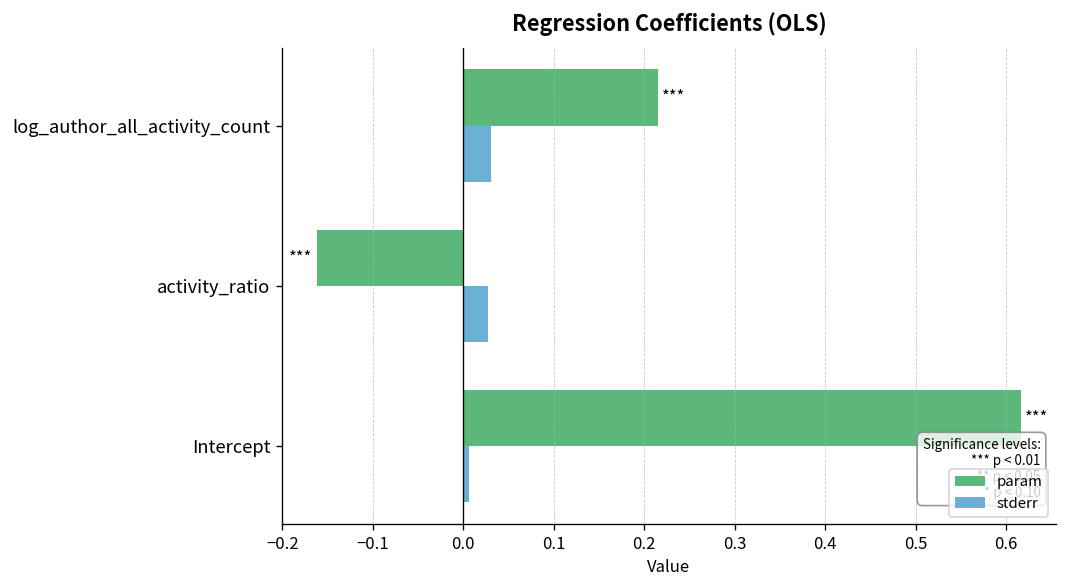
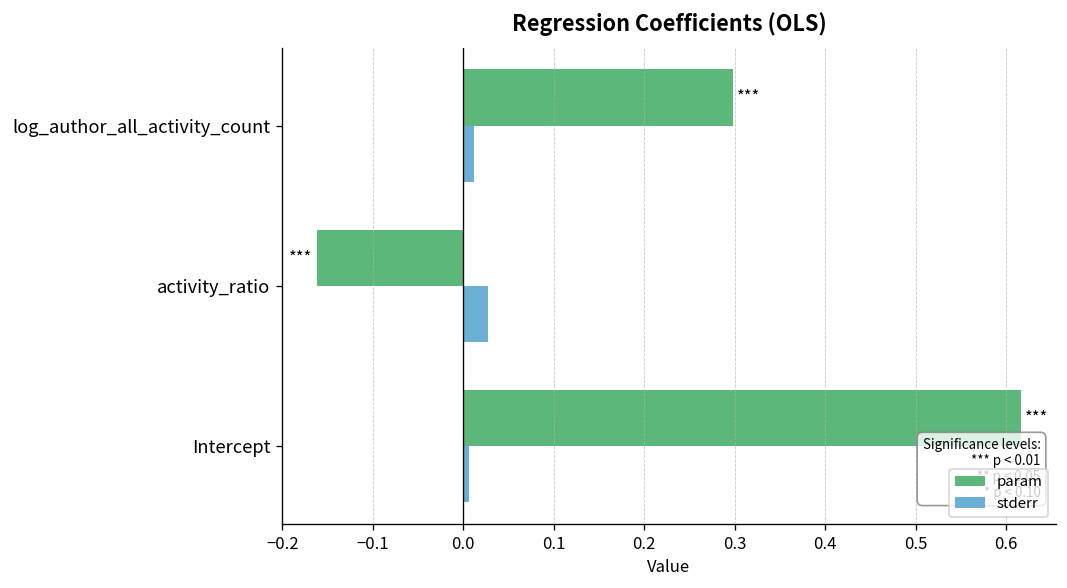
param, log_author_all_activity_count: 0.21 -> 0.30
stderr, log_author_all_activity_count: 0.03 -> 0.01
